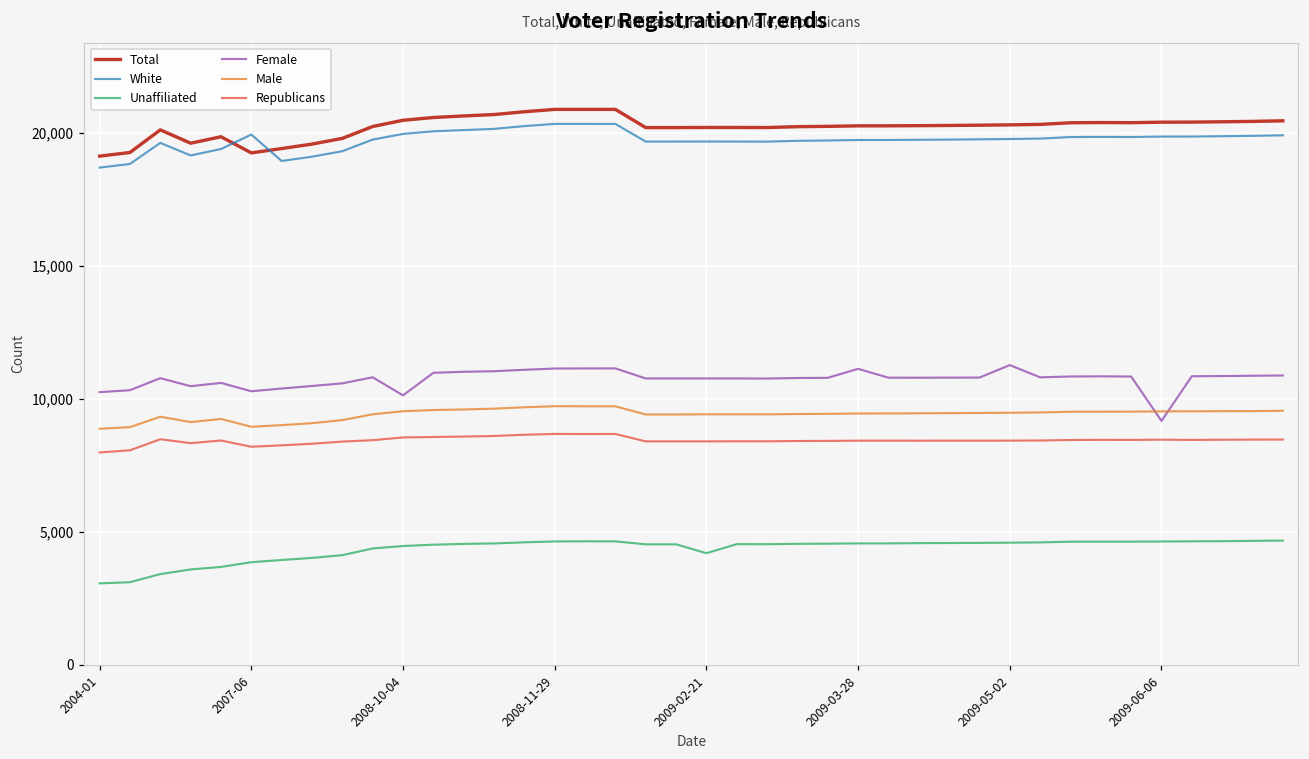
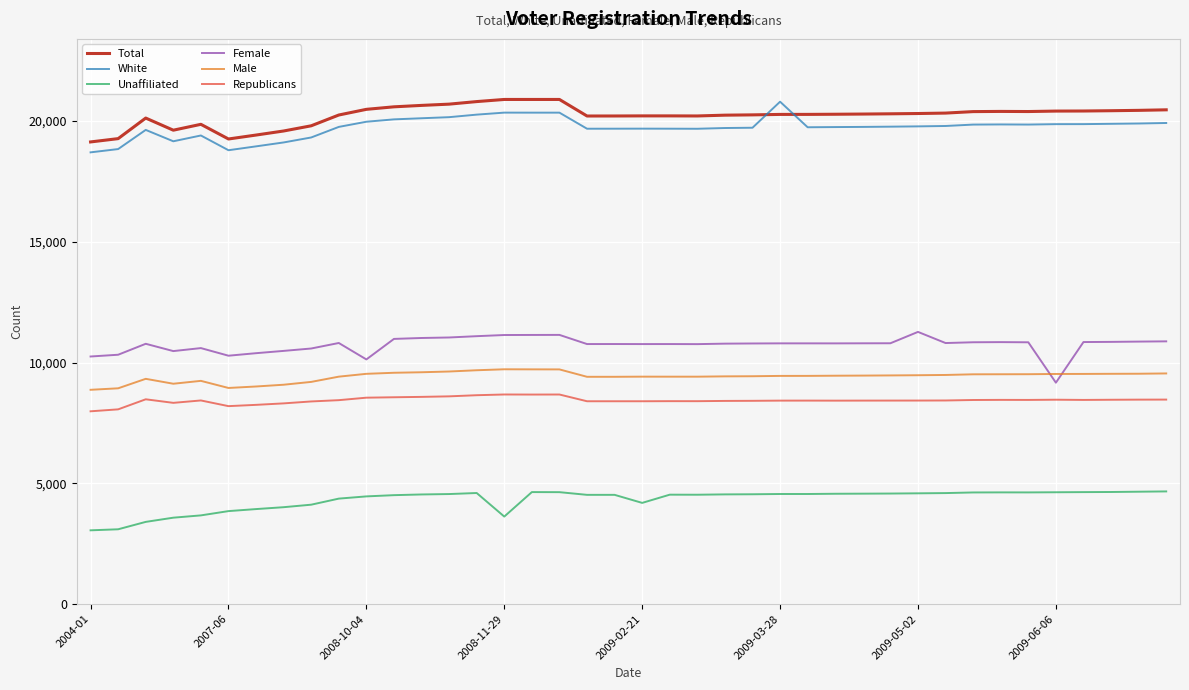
White, 2007-06: 19,900 -> 18,800
Unaffiliated, 2008-11-29: 4,600 -> 3,600
White, 2009-03-28: 19,700 -> 20,800
Female, 2009-03-28: 11,100 -> 10,800
